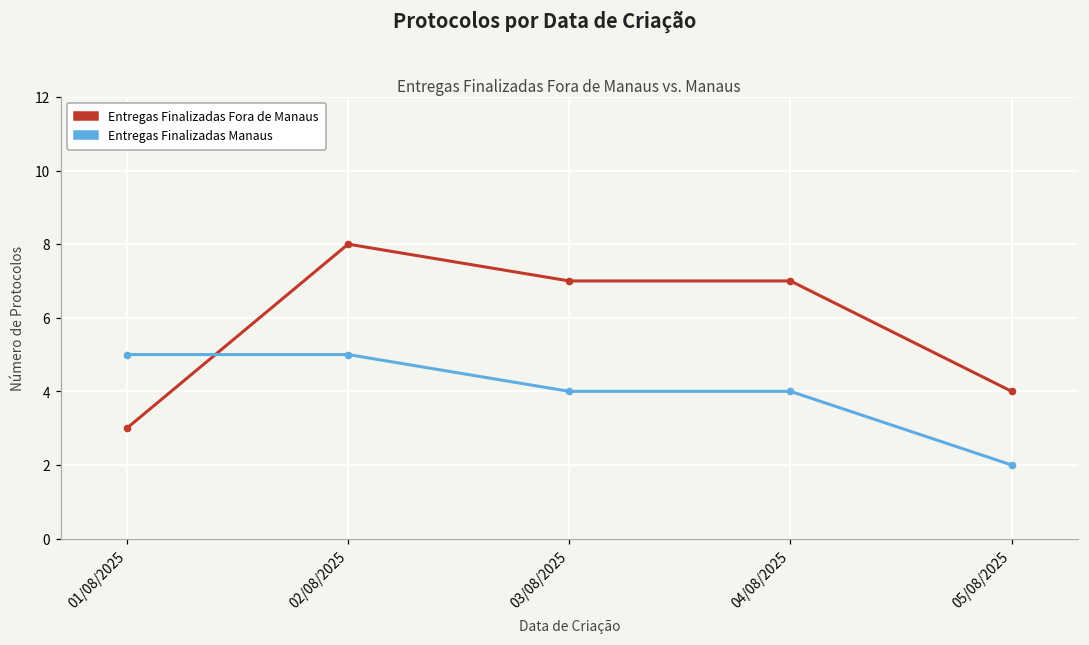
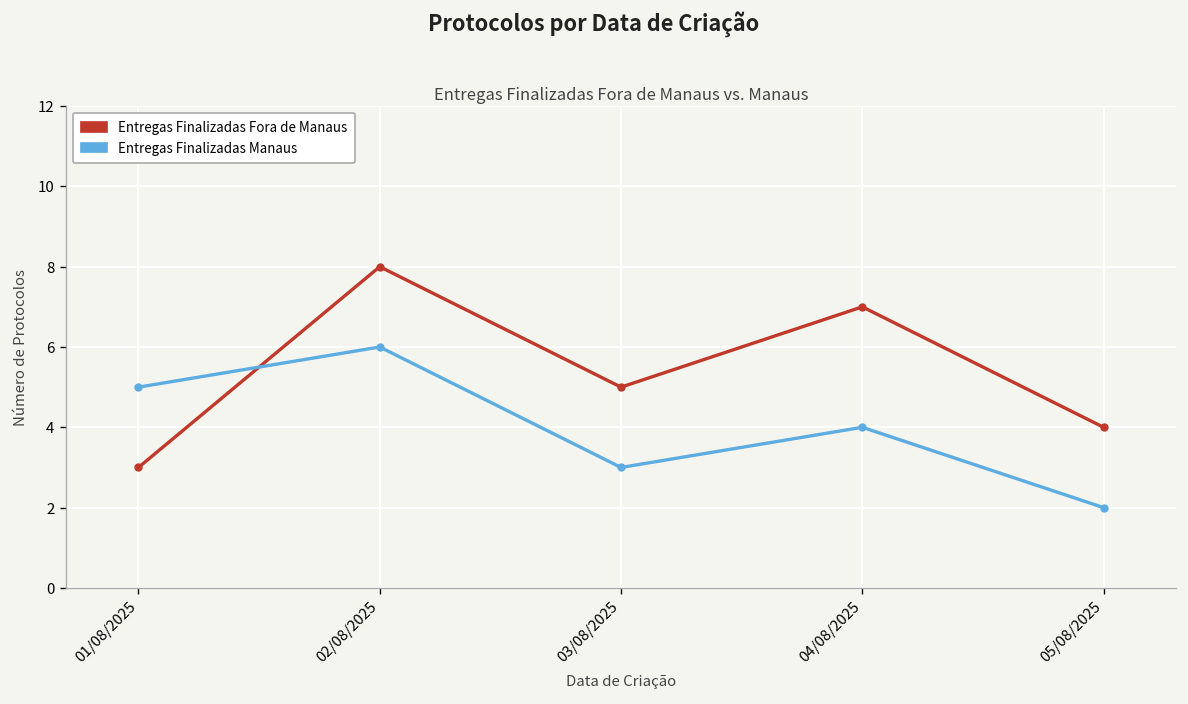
Entregas Finalizadas Manaus, 02/08/2025: 5 -> 6
Entregas Finalizadas Fora de Manaus, 03/08/2025: 7 -> 5
Entregas Finalizadas Manaus, 03/08/2025: 4 -> 3
